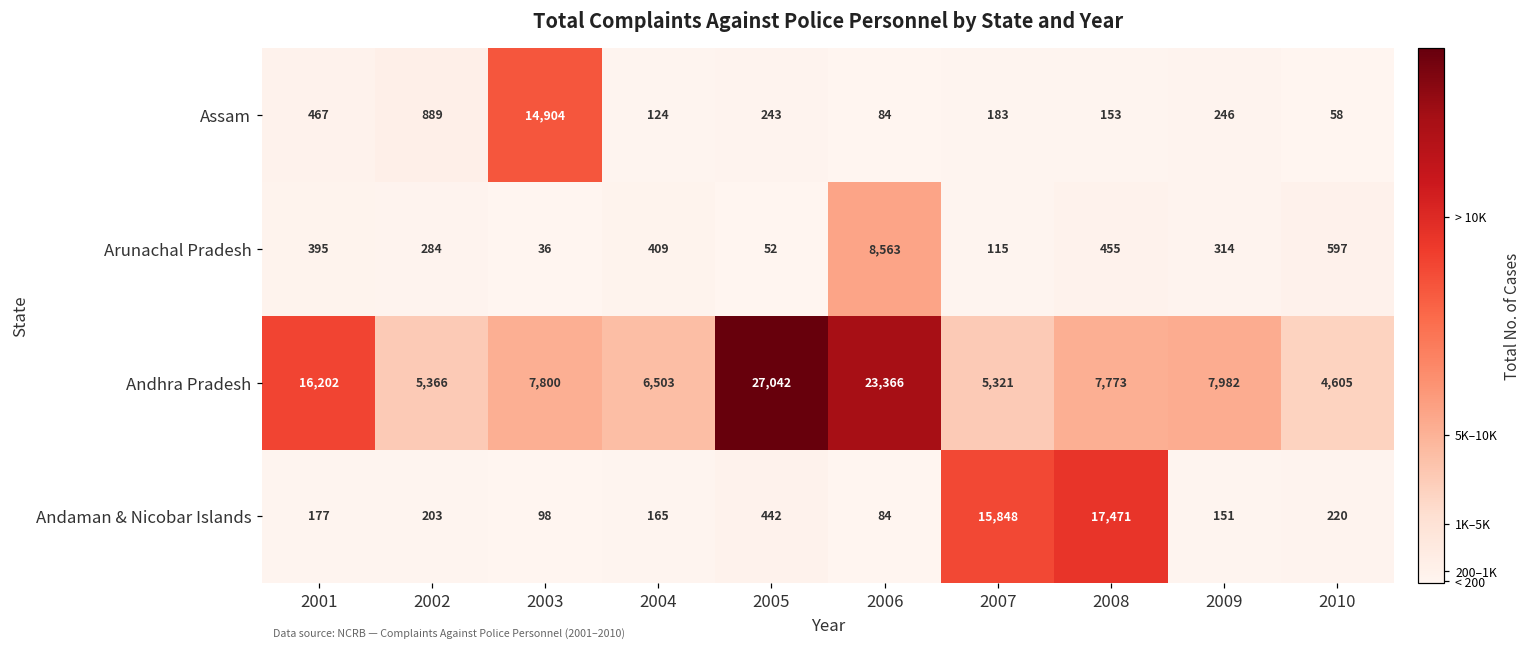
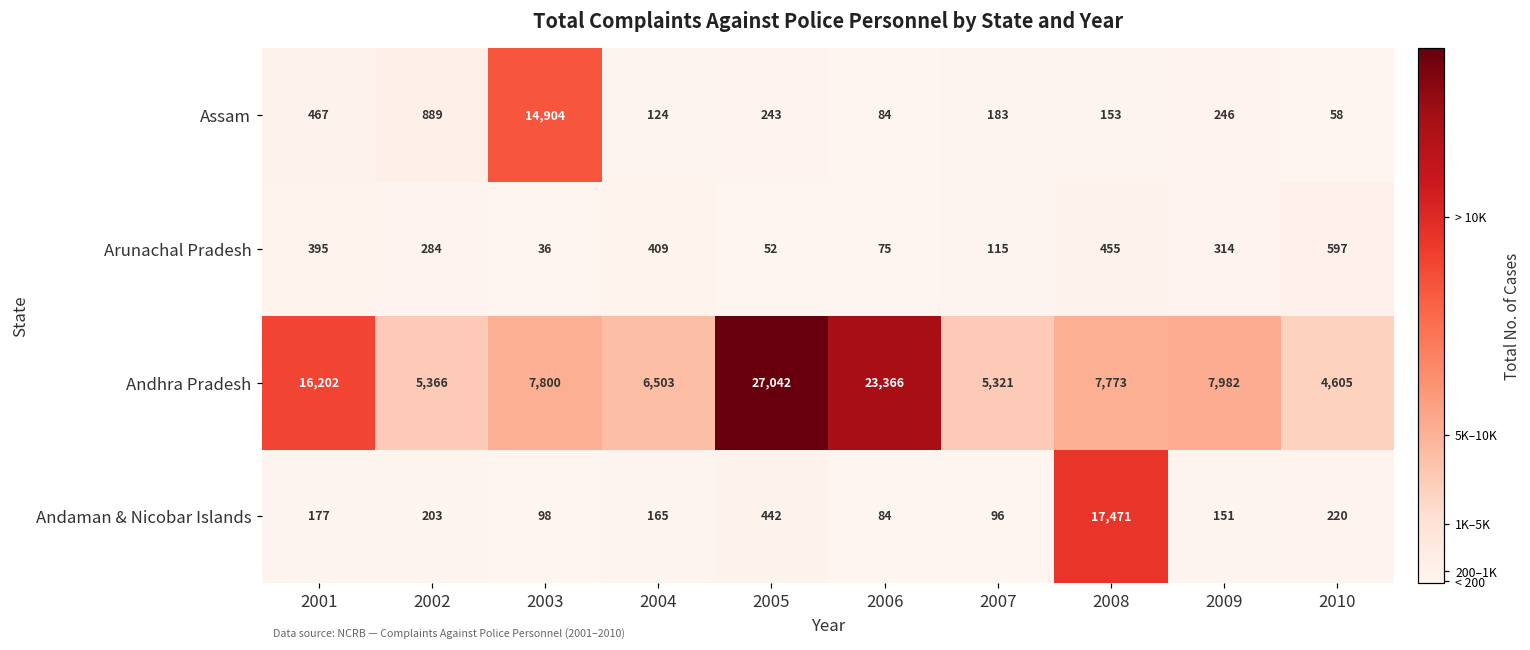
Arunachal Pradesh, 2006: 8,563 -> 75
Andaman & Nicobar Islands, 2007: 15,848 -> 96
